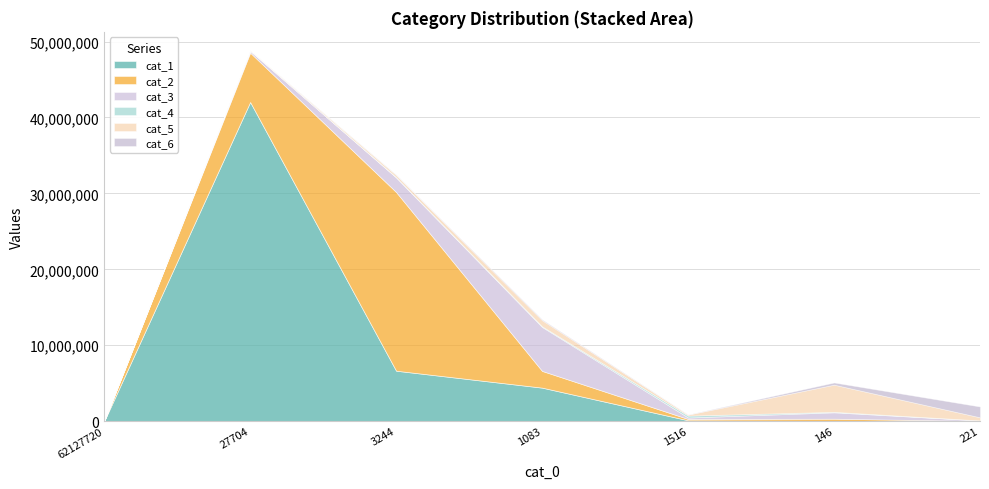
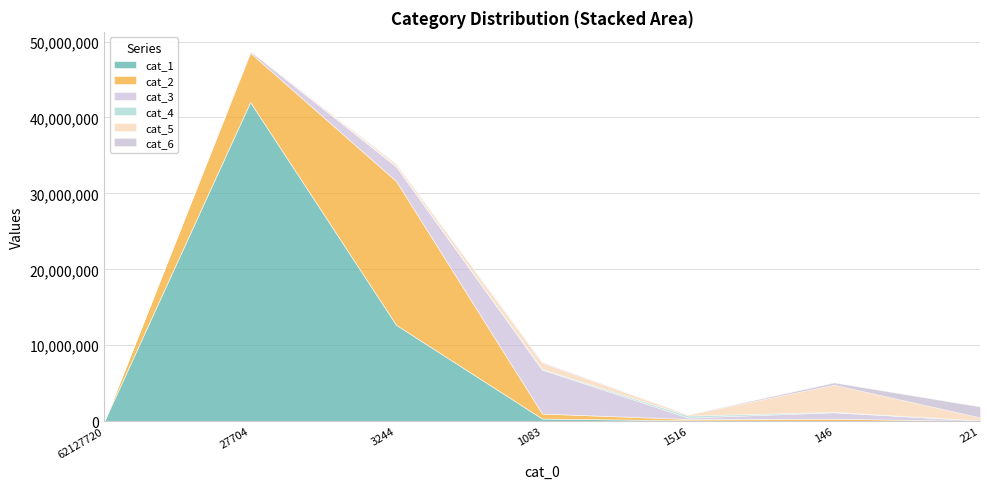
cat_1, 3244: 7,000,000 -> 13,000,000
cat_2, 3244: 24,000,000 -> 19,000,000
cat_1, 1083: 4,000,000 -> 0
cat_2, 1083: 2,000,000 -> 1,000,000
